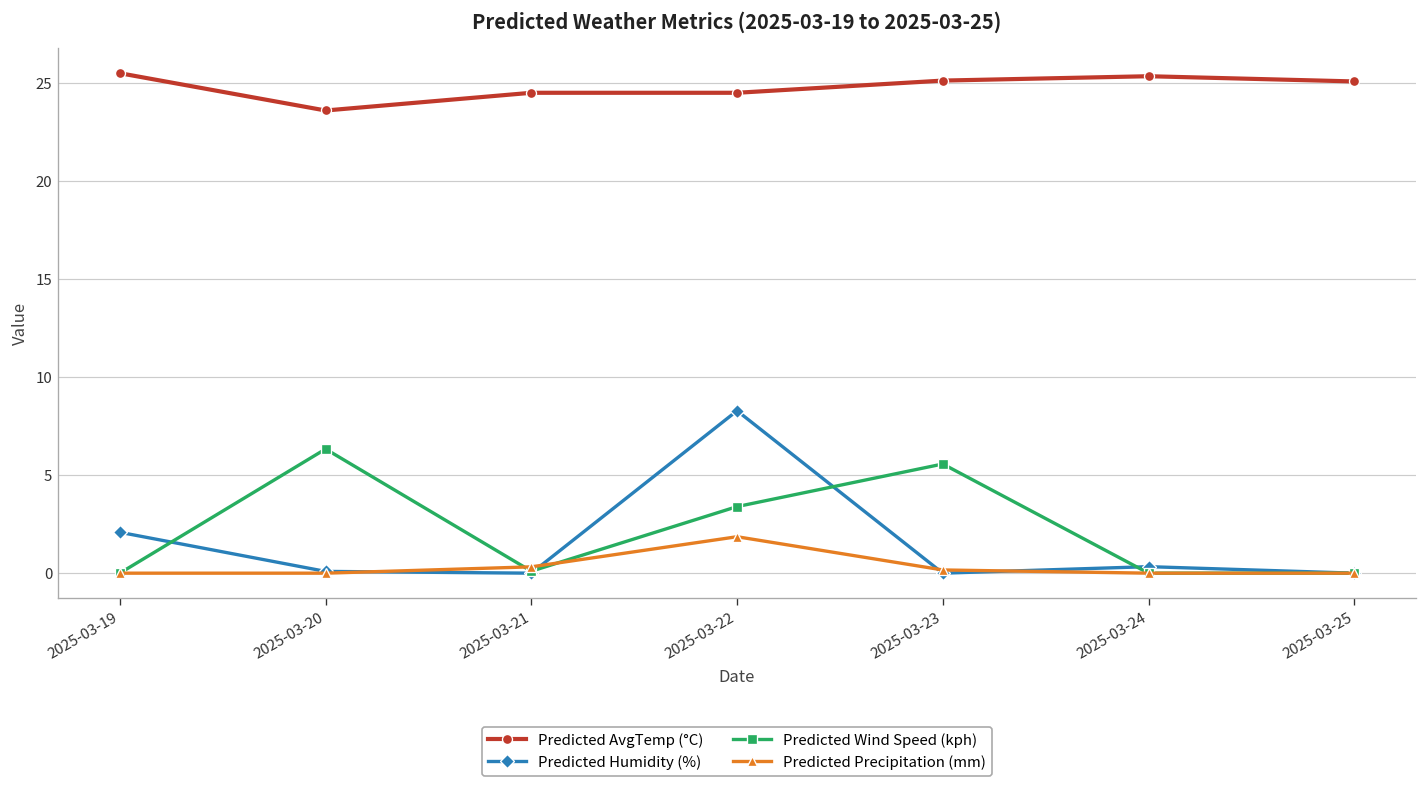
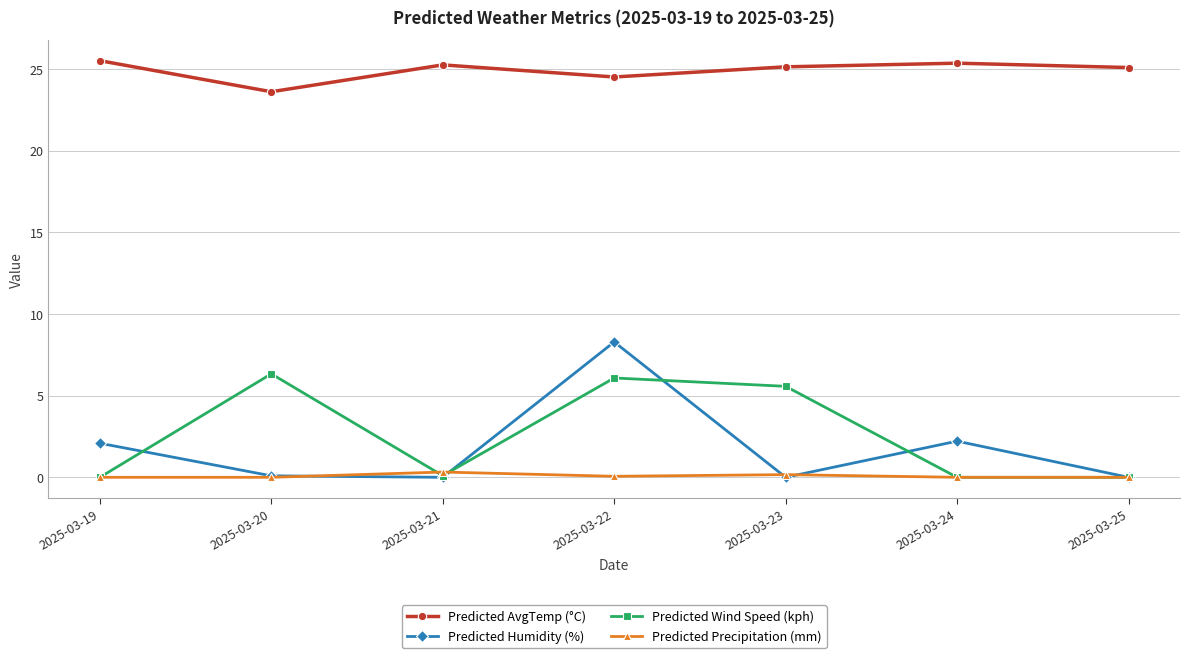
Predicted AvgTemp (°C), 2025-03-21: 24.5 -> 25.2
Predicted Wind Speed (kph), 2025-03-22: 3.4 -> 6.1
Predicted Precipitation (mm), 2025-03-22: 1.9 -> 0.1
Predicted Humidity (%), 2025-03-24: 0.3 -> 2.2
